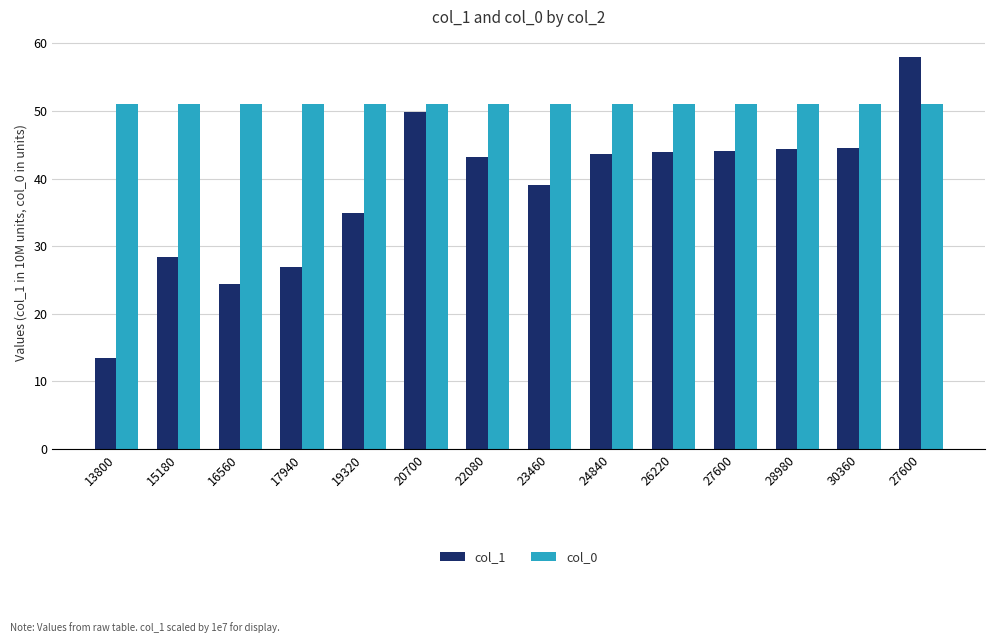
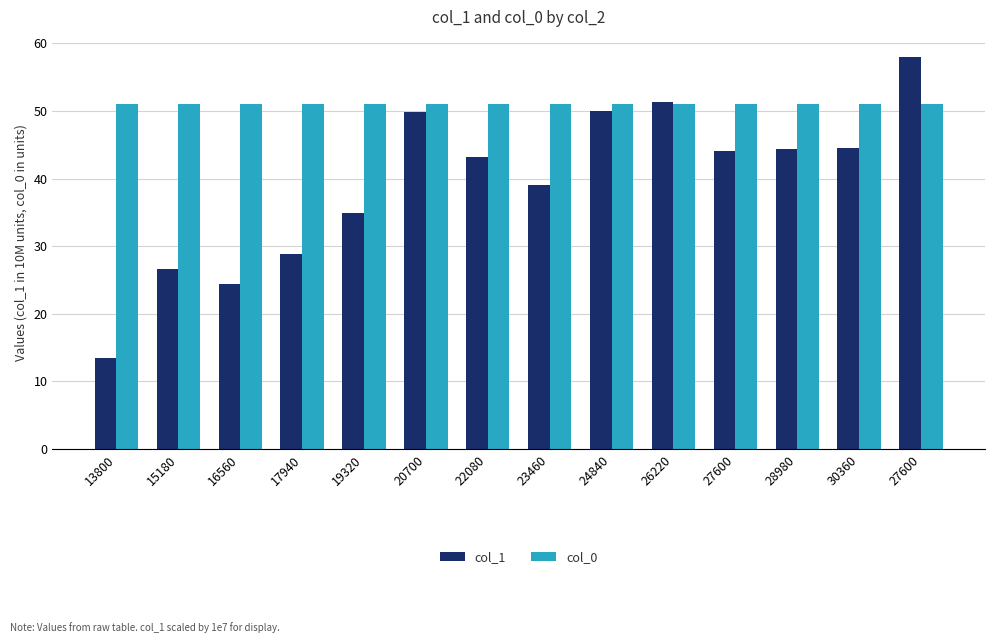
col_1, 15180: 28 -> 27
col_1, 17940: 27 -> 29
col_1, 24840: 44 -> 50
col_1, 26220: 44 -> 51
